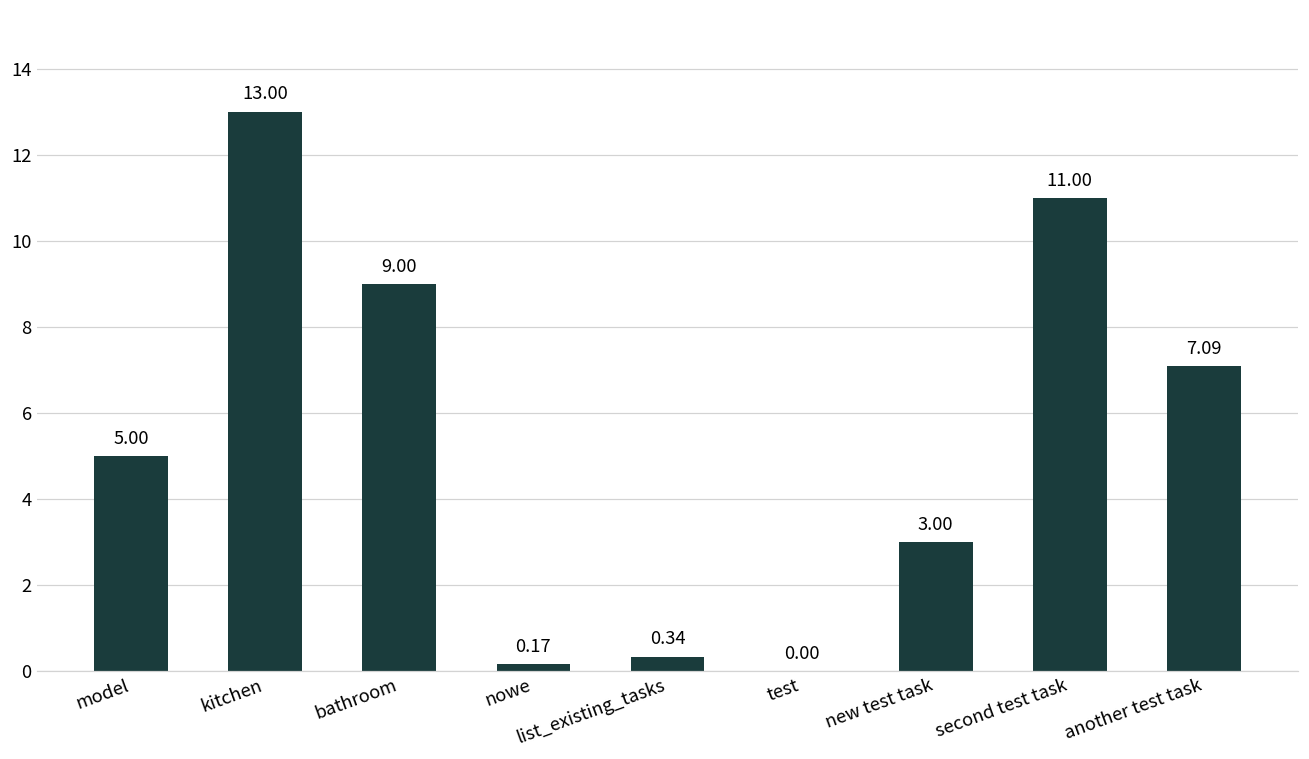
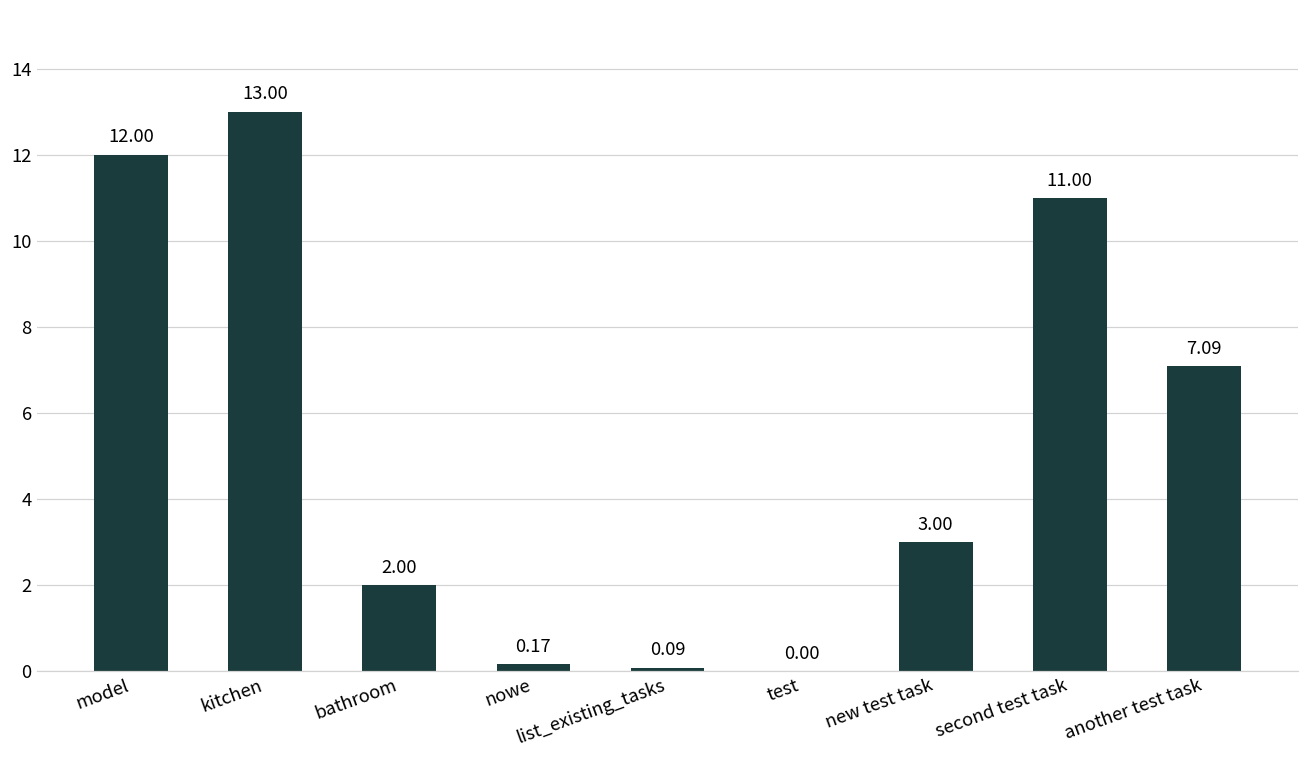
model: 5.00 -> 12.00
bathroom: 9.00 -> 2.00
list_existing_tasks: 0.34 -> 0.09
